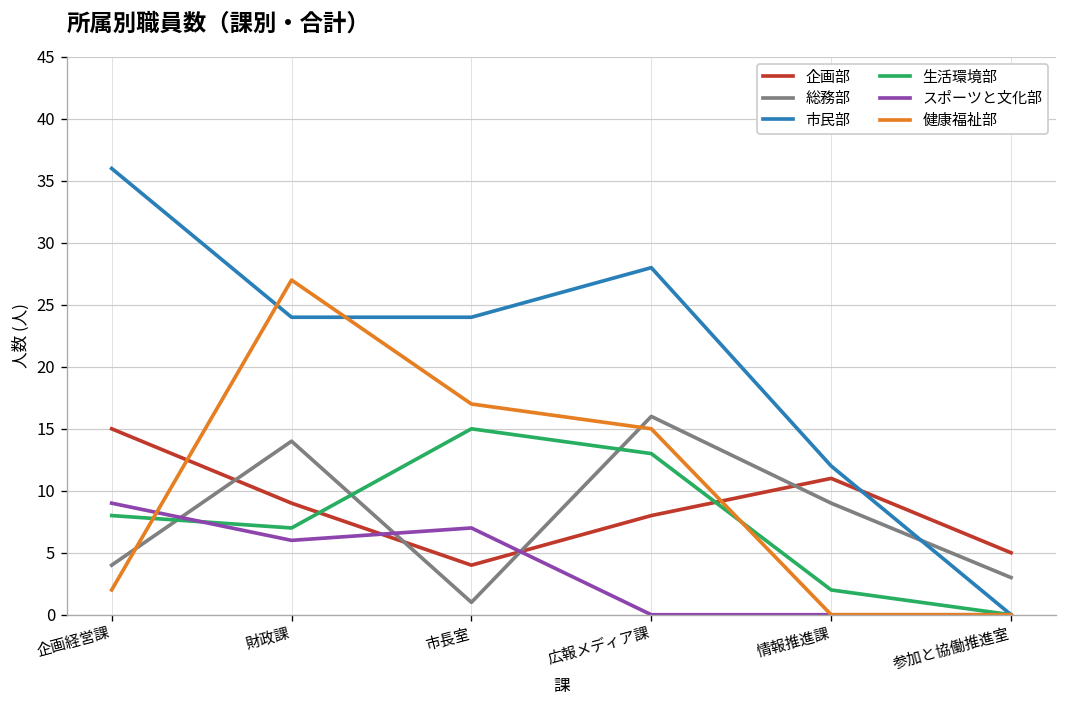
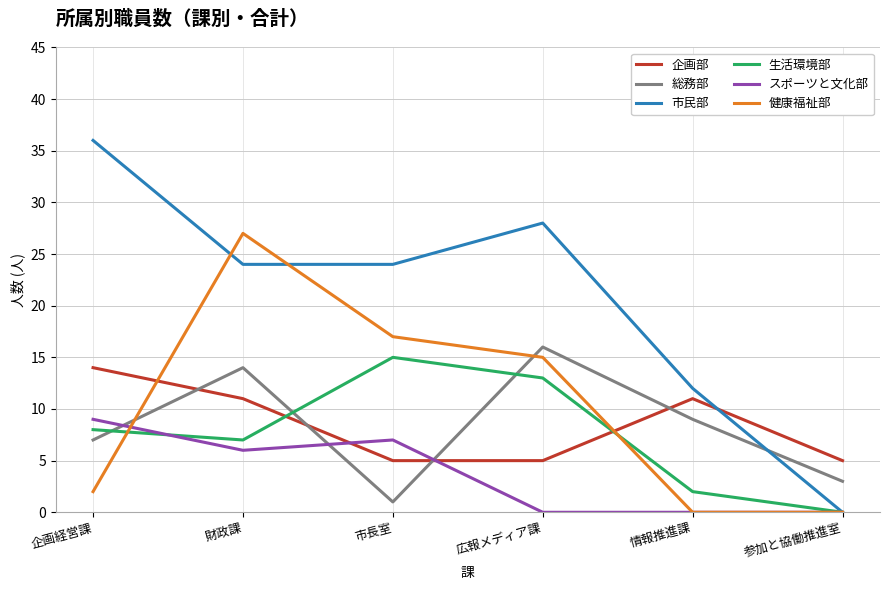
企画部, 企画経営課: 15 -> 14
総務部, 企画経営課: 4 -> 7
企画部, 財政課: 9 -> 11
企画部, 市長室: 4 -> 5
企画部, 広報メディア課: 8 -> 5
